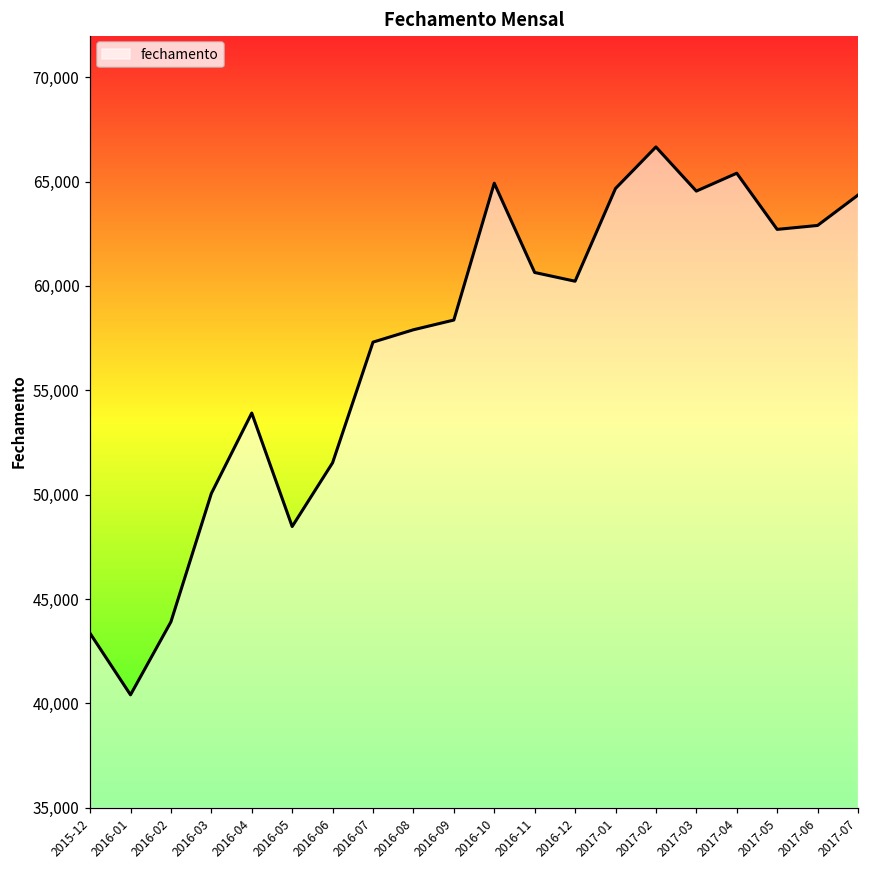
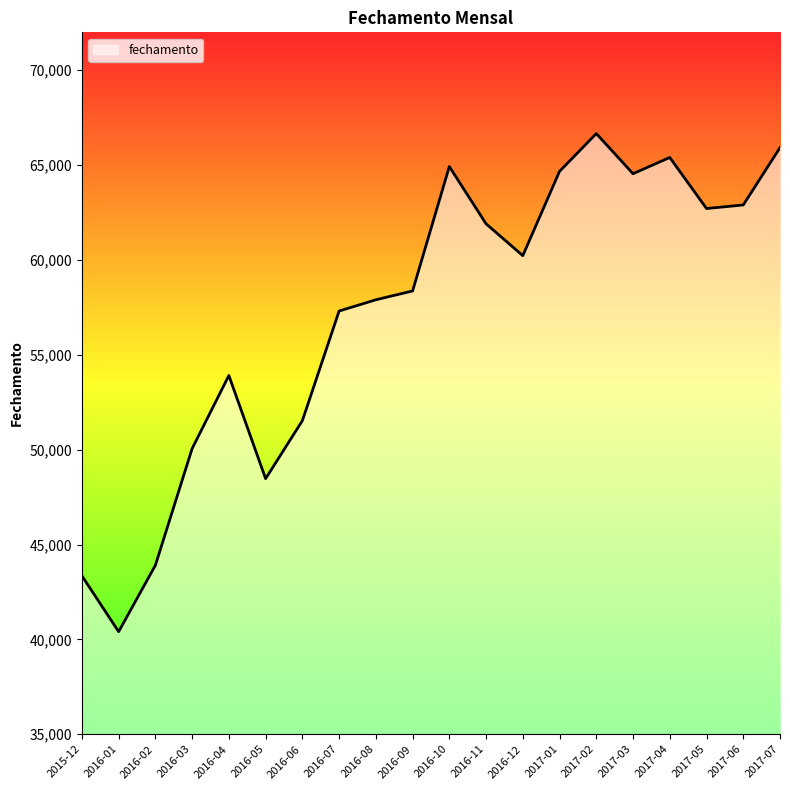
2016-11: 60,600 -> 61,900
2017-07: 64,400 -> 65,900
